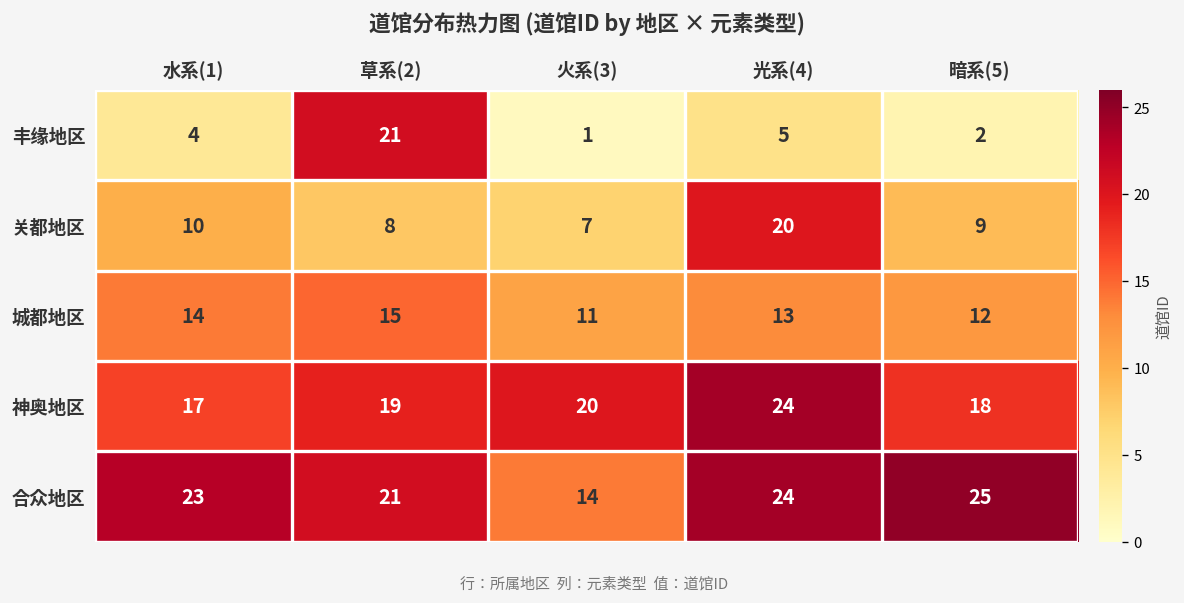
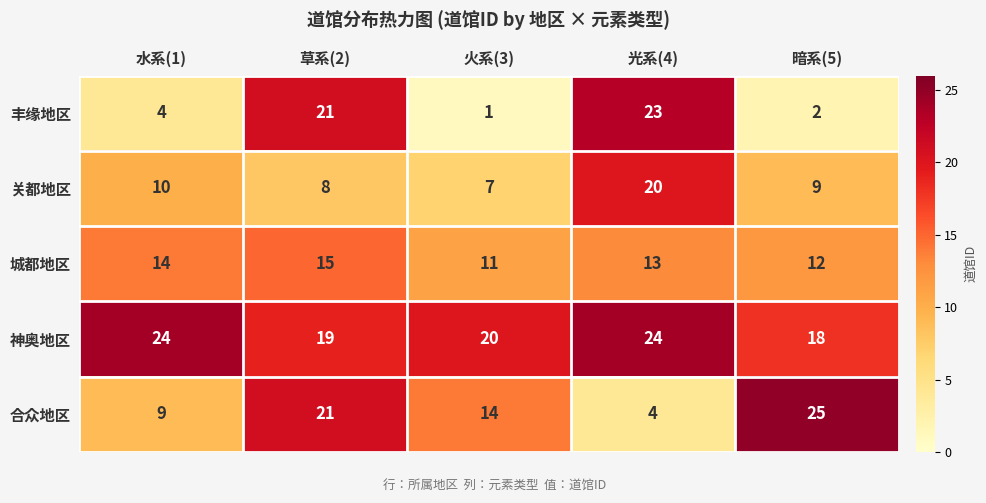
丰缘地区, 光系(4): 5 -> 23
神奥地区, 水系(1): 17 -> 24
合众地区, 水系(1): 23 -> 9
合众地区, 光系(4): 24 -> 4
